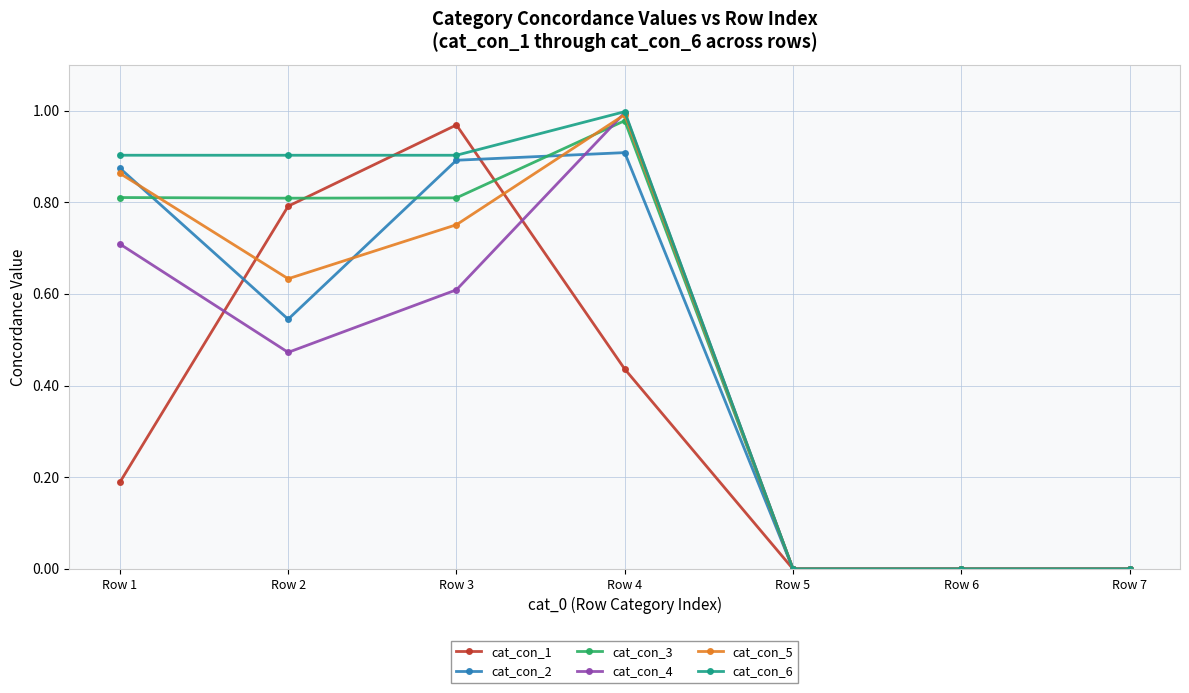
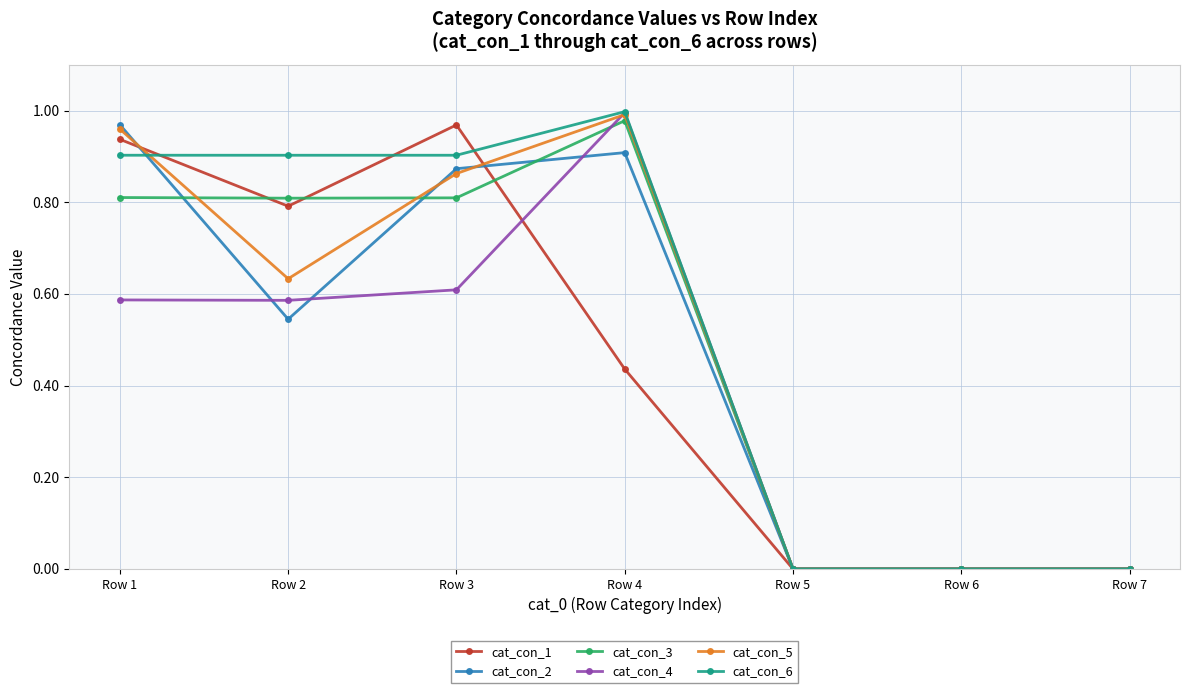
cat_con_1, Row 1: 0.19 -> 0.94
cat_con_2, Row 1: 0.87 -> 0.97
cat_con_4, Row 1: 0.71 -> 0.59
cat_con_5, Row 1: 0.86 -> 0.96
cat_con_4, Row 2: 0.47 -> 0.59
cat_con_2, Row 3: 0.89 -> 0.87
cat_con_5, Row 3: 0.75 -> 0.86
